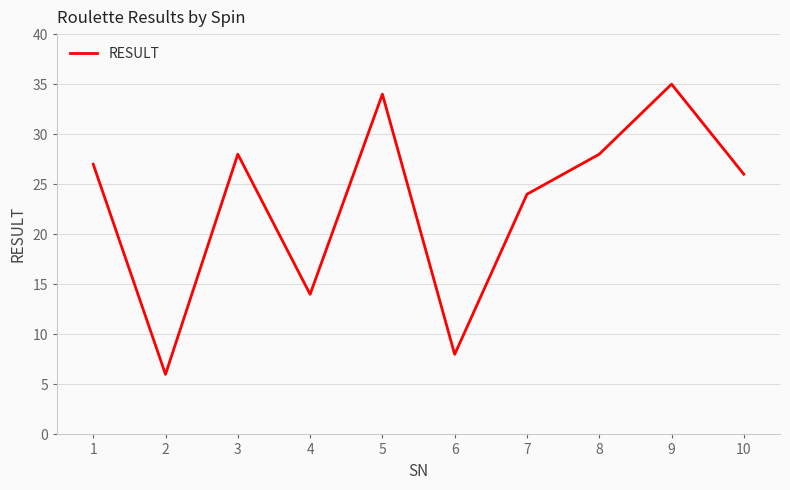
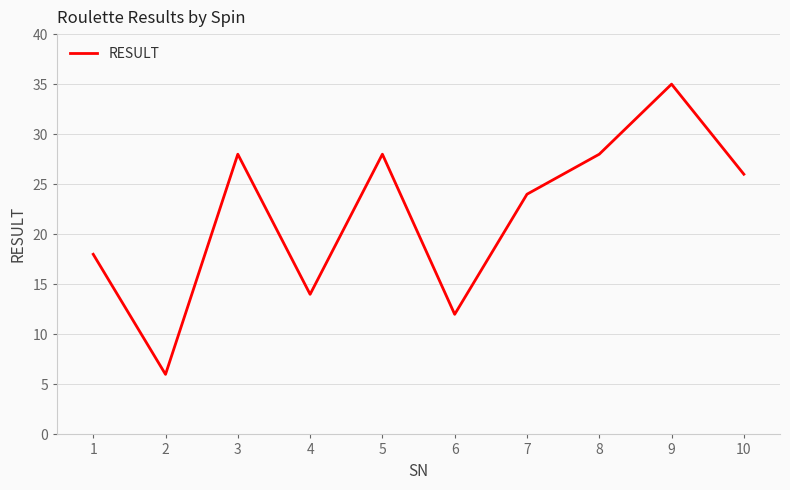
1: 27 -> 18
5: 34 -> 28
6: 8 -> 12
